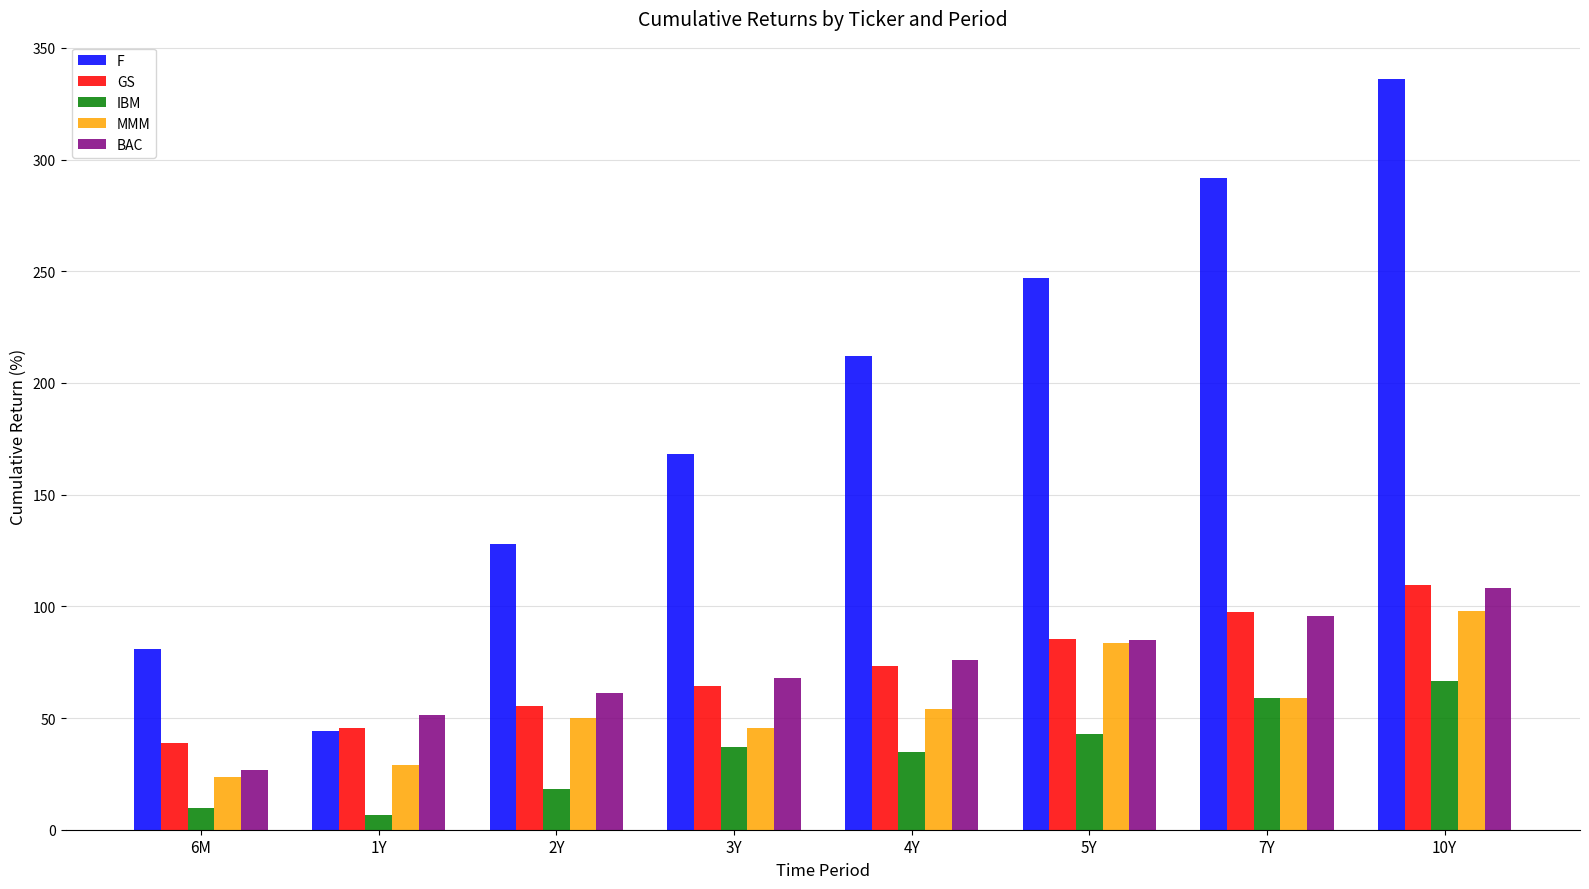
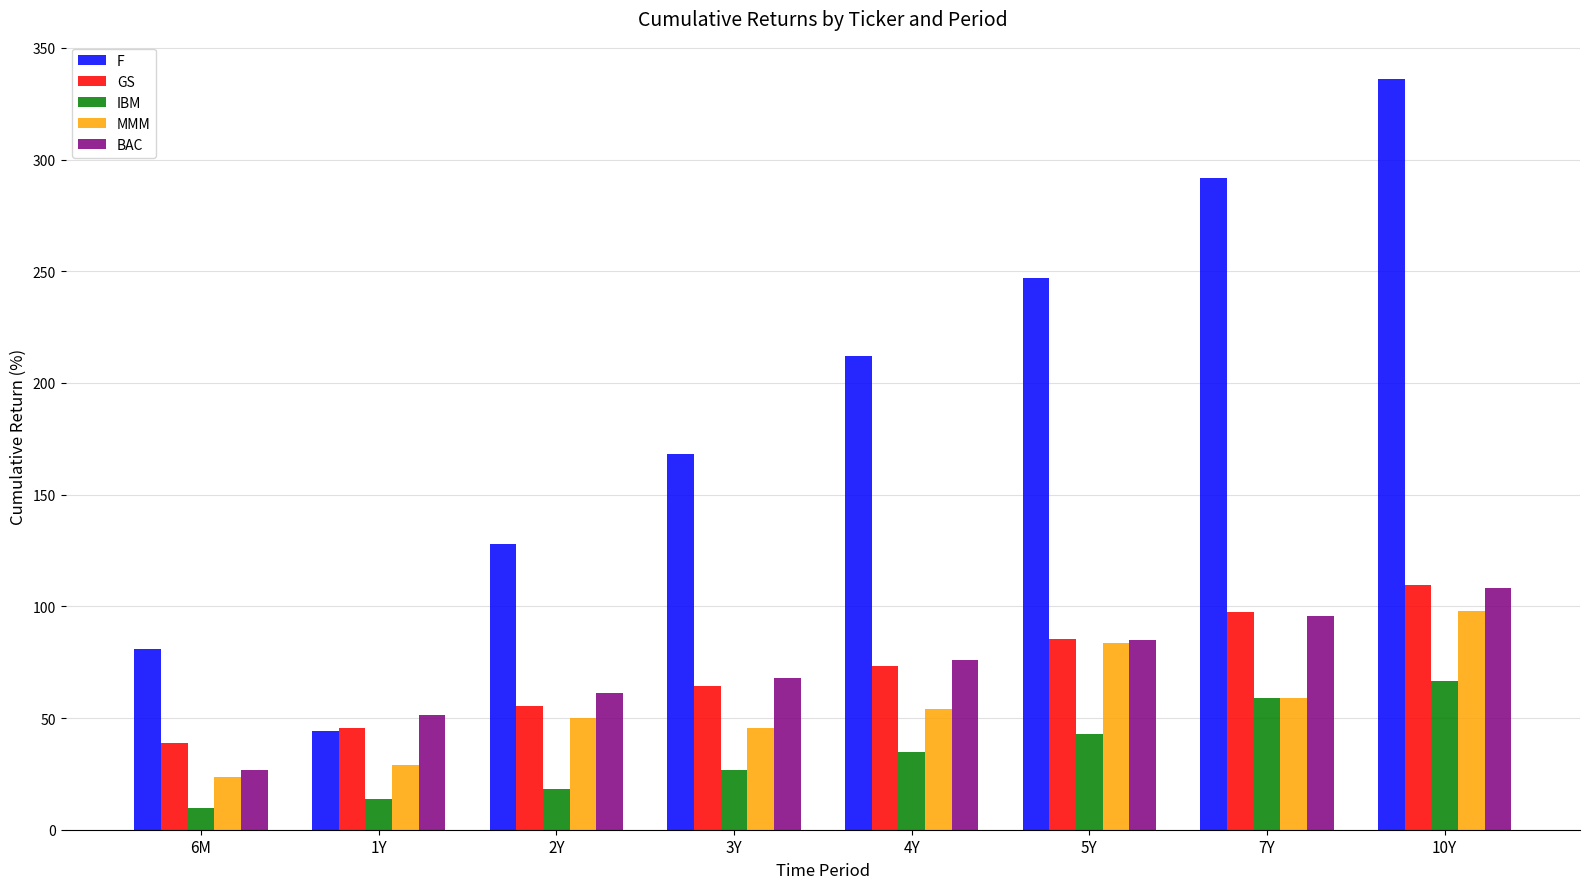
IBM, 1Y: 7 -> 14
IBM, 3Y: 37 -> 27
